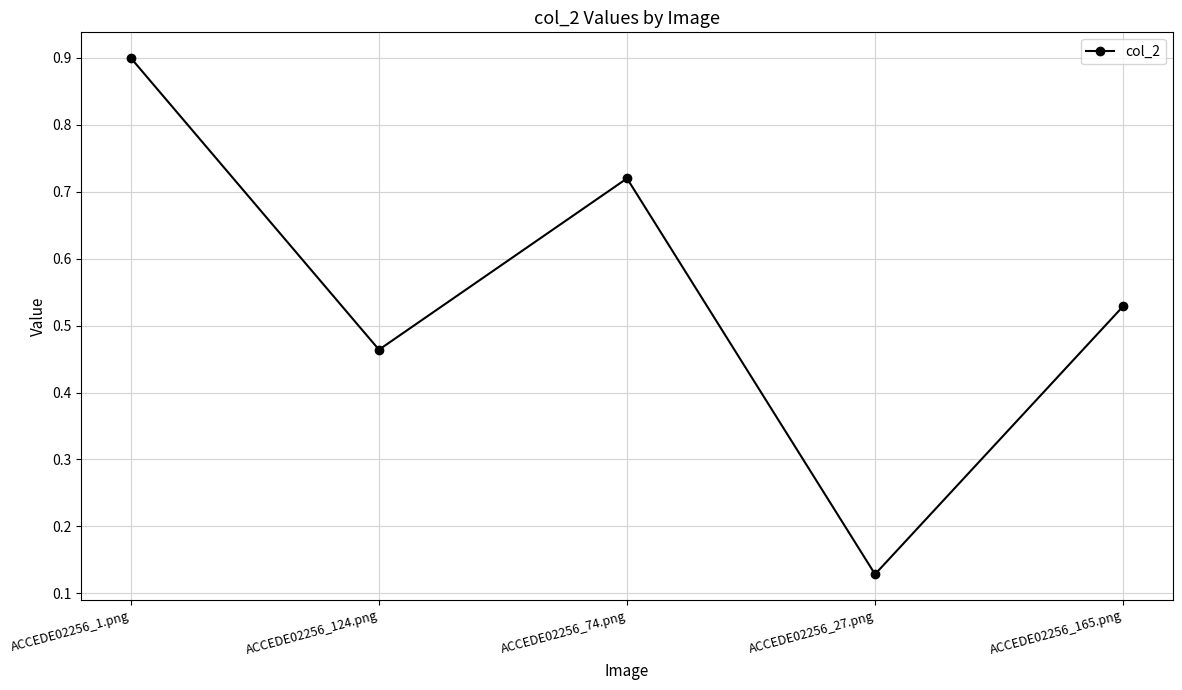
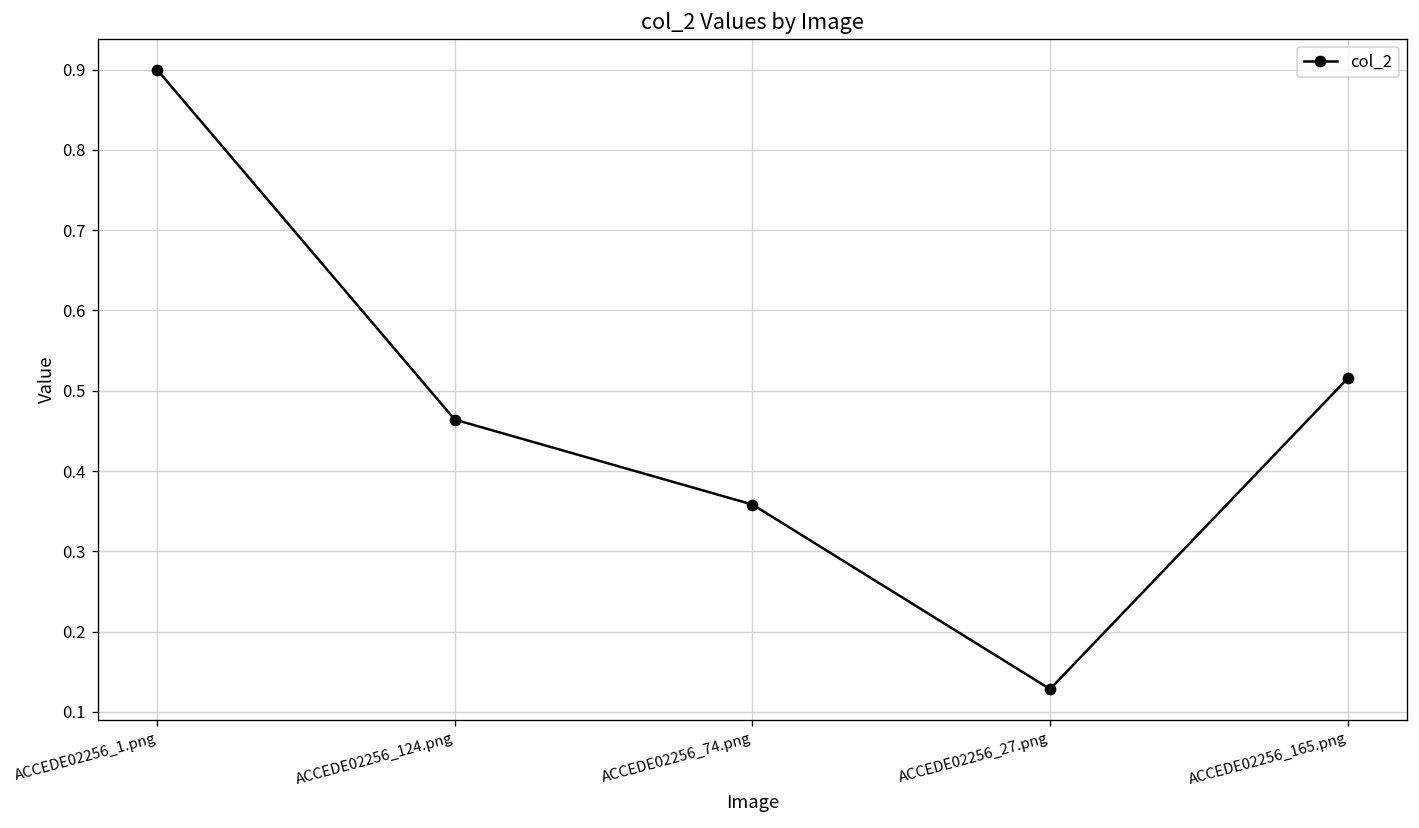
ACCEDE02256_74.png: 0.72 -> 0.36
ACCEDE02256_165.png: 0.53 -> 0.52
